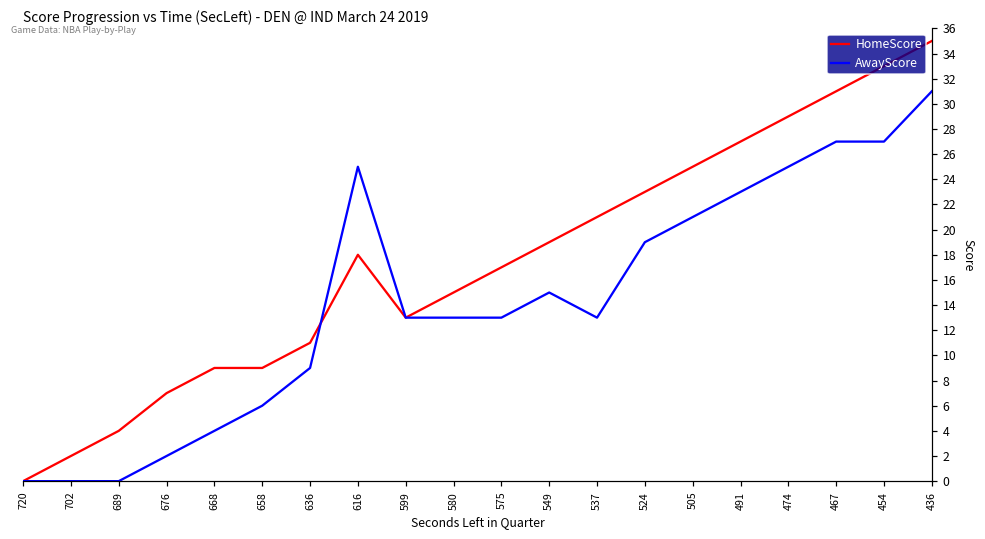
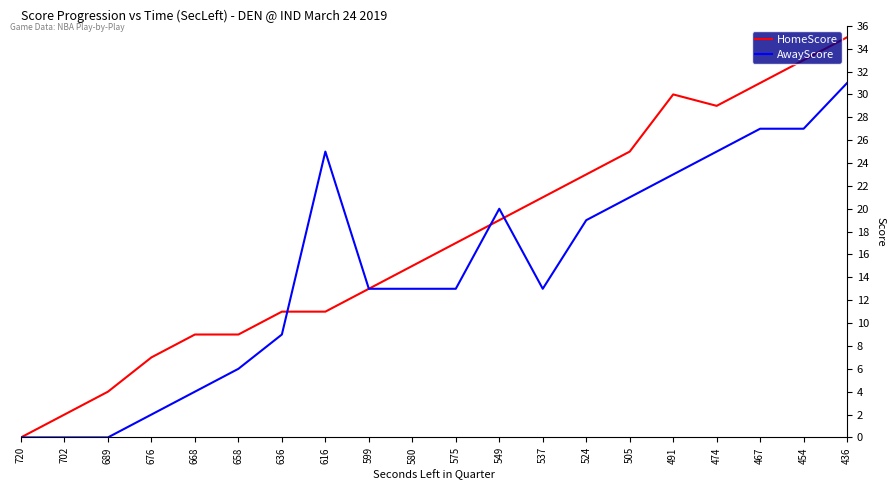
HomeScore, 616: 18 -> 11
AwayScore, 549: 15 -> 20
HomeScore, 491: 27 -> 30
